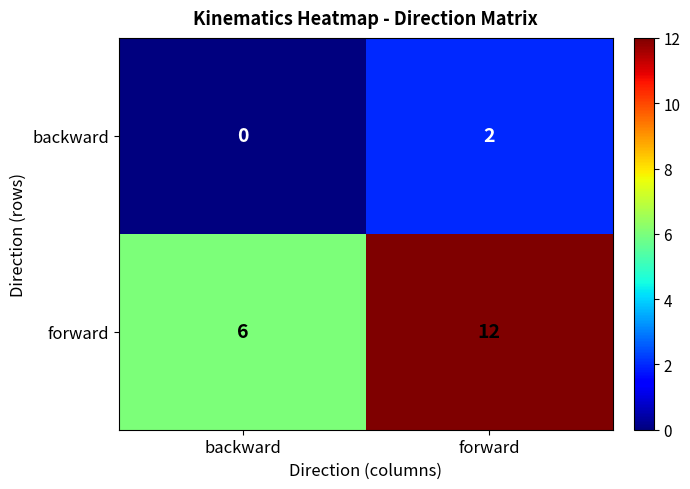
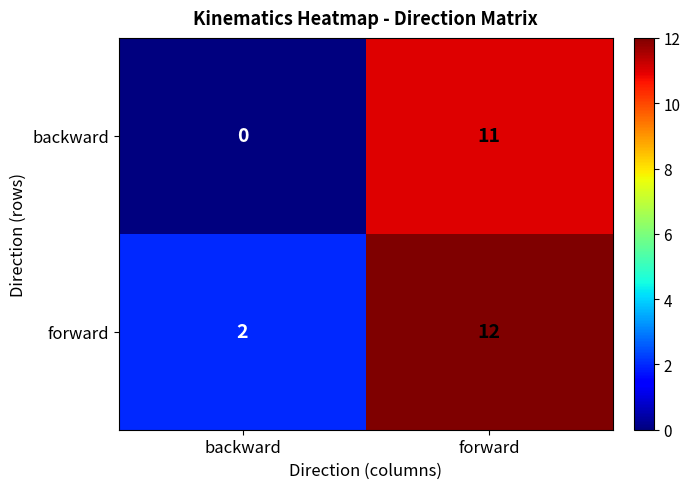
backward, forward: 2 -> 11
forward, backward: 6 -> 2
